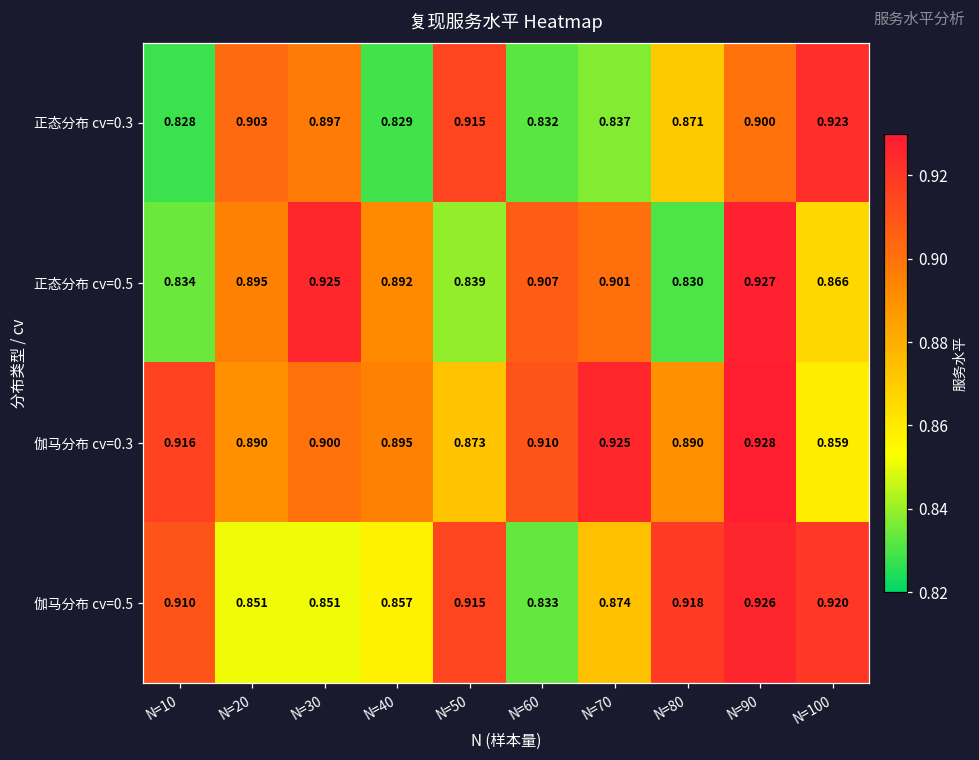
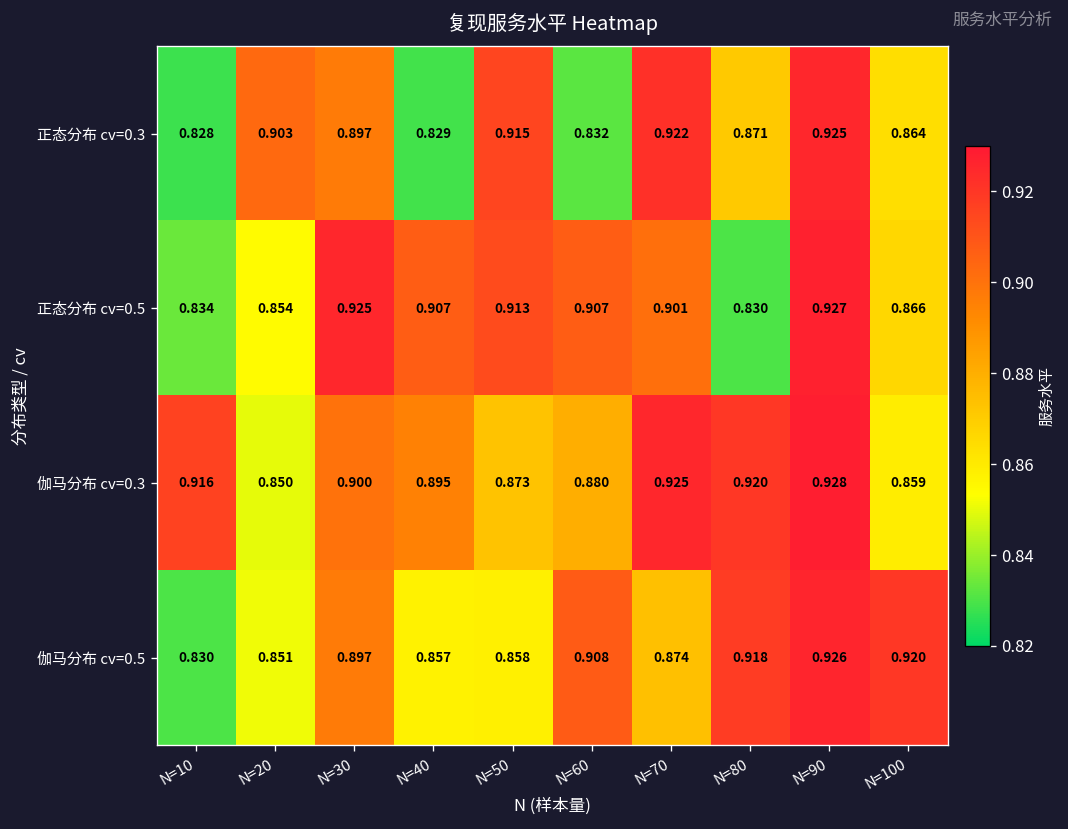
正态分布 cv=0.3, N=70: 0.837 -> 0.922
正态分布 cv=0.3, N=90: 0.900 -> 0.925
正态分布 cv=0.3, N=100: 0.923 -> 0.864
正态分布 cv=0.5, N=20: 0.895 -> 0.854
正态分布 cv=0.5, N=40: 0.892 -> 0.907
正态分布 cv=0.5, N=50: 0.839 -> 0.913
伽马分布 cv=0.3, N=20: 0.890 -> 0.850
伽马分布 cv=0.3, N=60: 0.910 -> 0.880
伽马分布 cv=0.3, N=80: 0.890 -> 0.920
伽马分布 cv=0.5, N=10: 0.910 -> 0.830
伽马分布 cv=0.5, N=30: 0.851 -> 0.897
伽马分布 cv=0.5, N=50: 0.915 -> 0.858
伽马分布 cv=0.5, N=60: 0.833 -> 0.908
